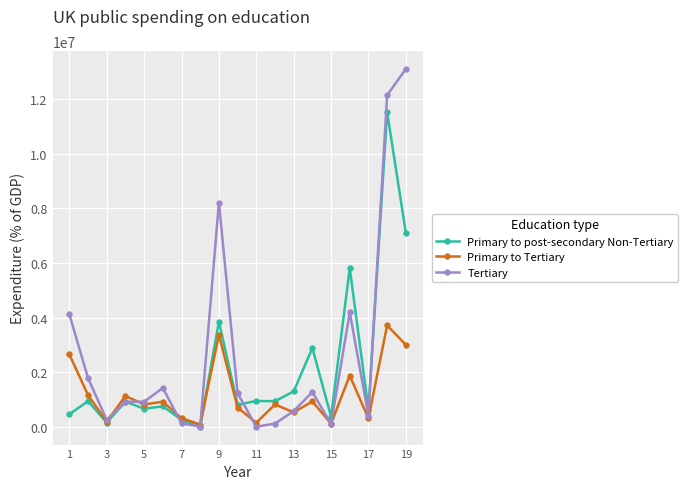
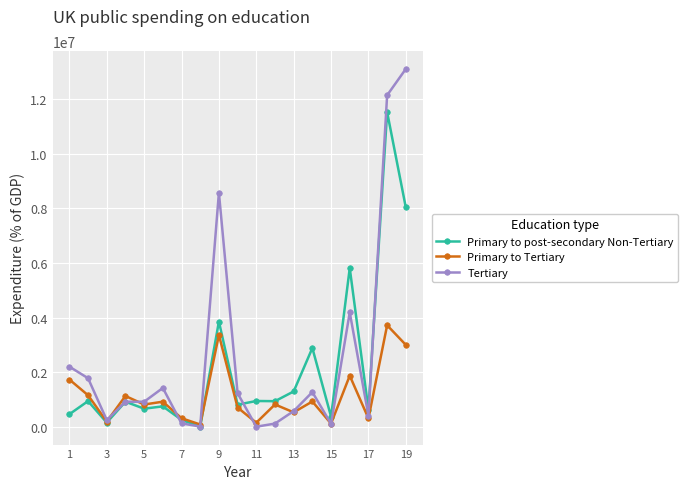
Primary to Tertiary, 1: 2700000 -> 1700000
Tertiary, 1: 4100000 -> 2200000
Tertiary, 9: 8200000 -> 8600000
Primary to post-secondary Non-Tertiary, 19: 7100000 -> 8000000
